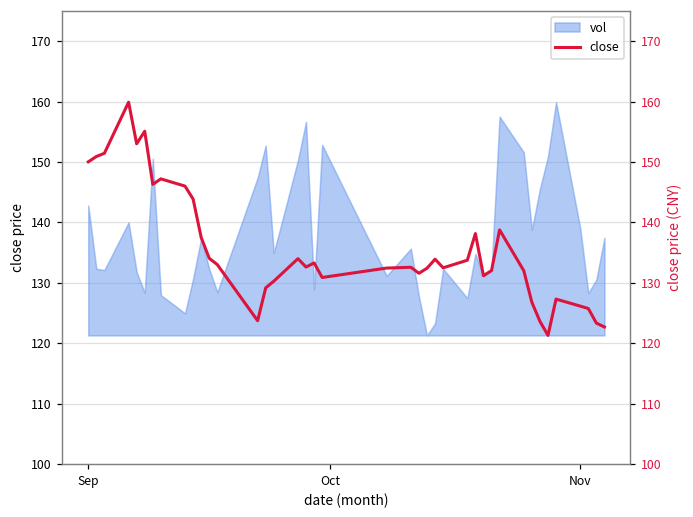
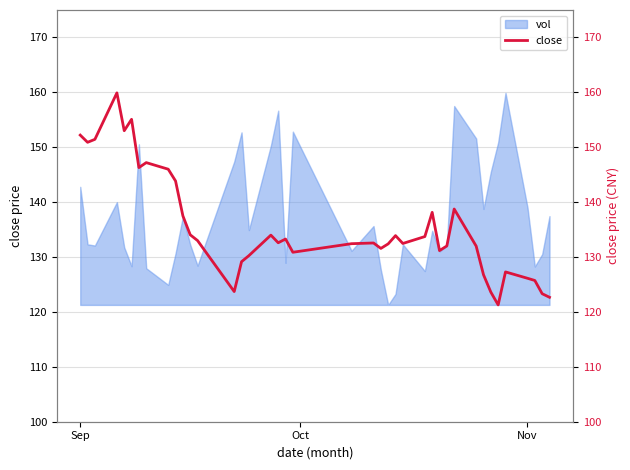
close, Sep: 150 -> 152
